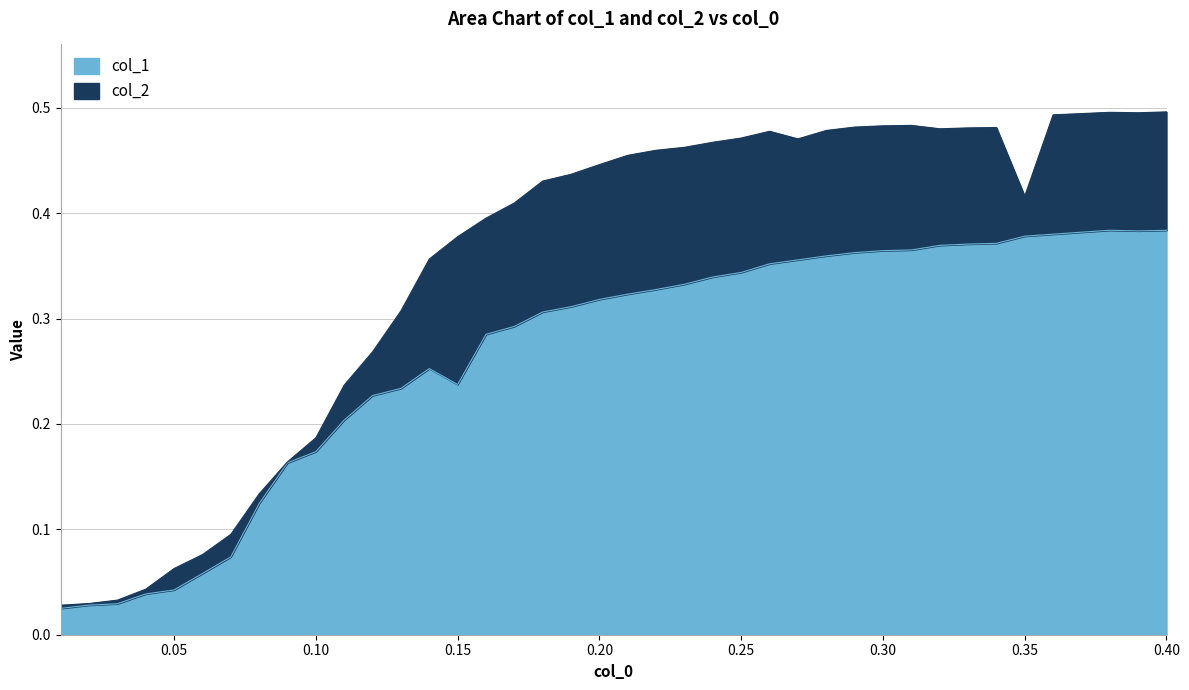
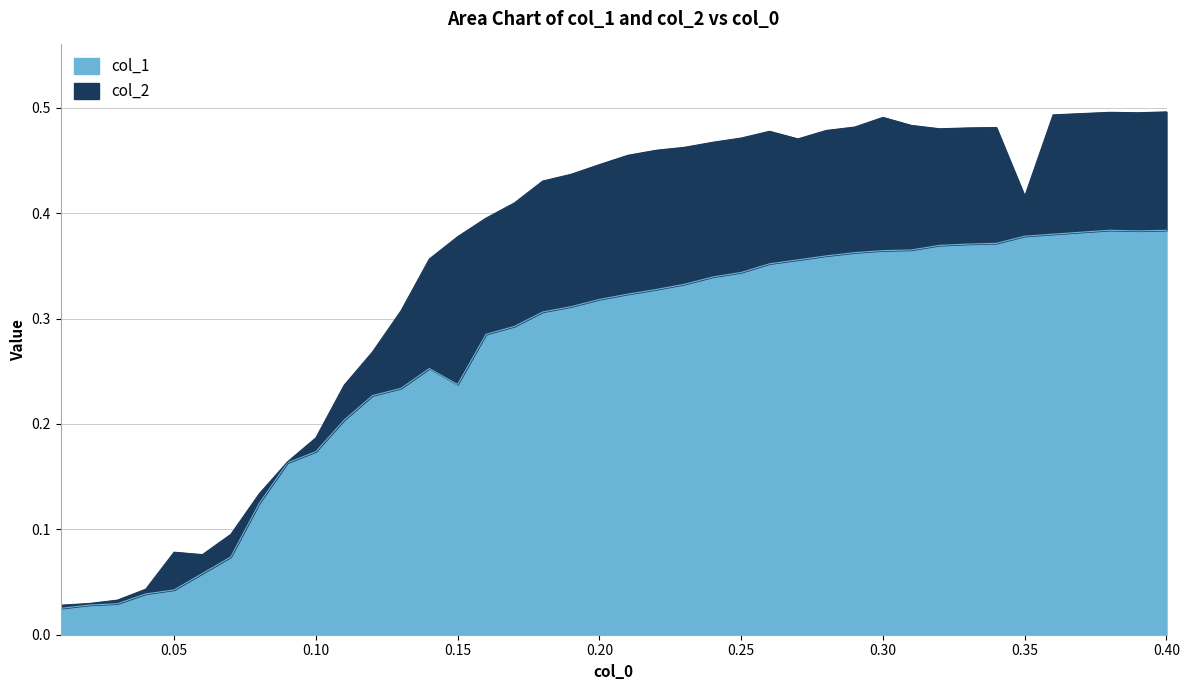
col_2, 0.05: 0.063 -> 0.078
col_2, 0.30: 0.483 -> 0.491
